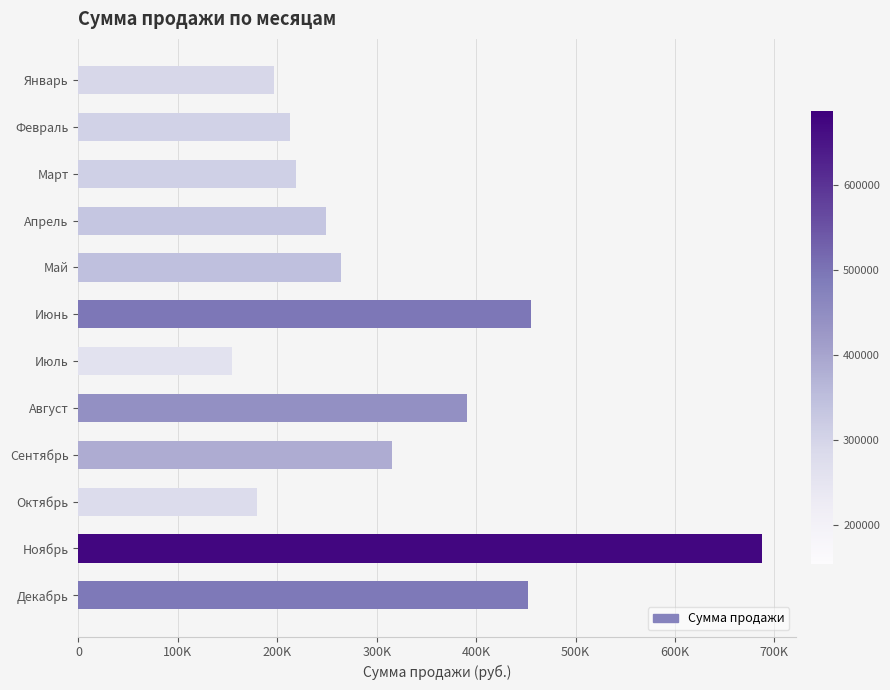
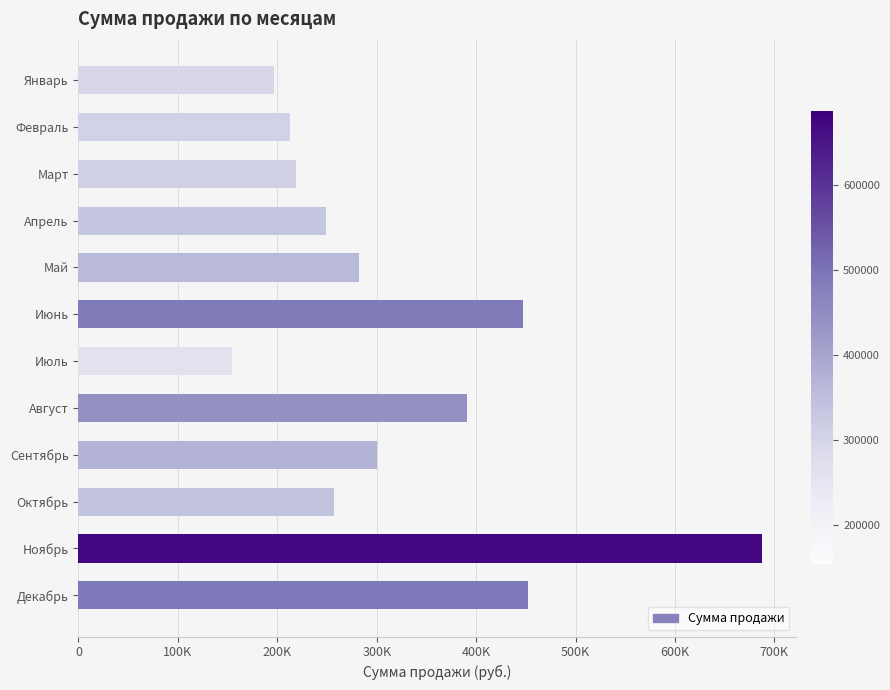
Май: 260000 -> 280000
Июнь: 460000 -> 450000
Сентябрь: 320000 -> 300000
Октябрь: 180000 -> 260000
